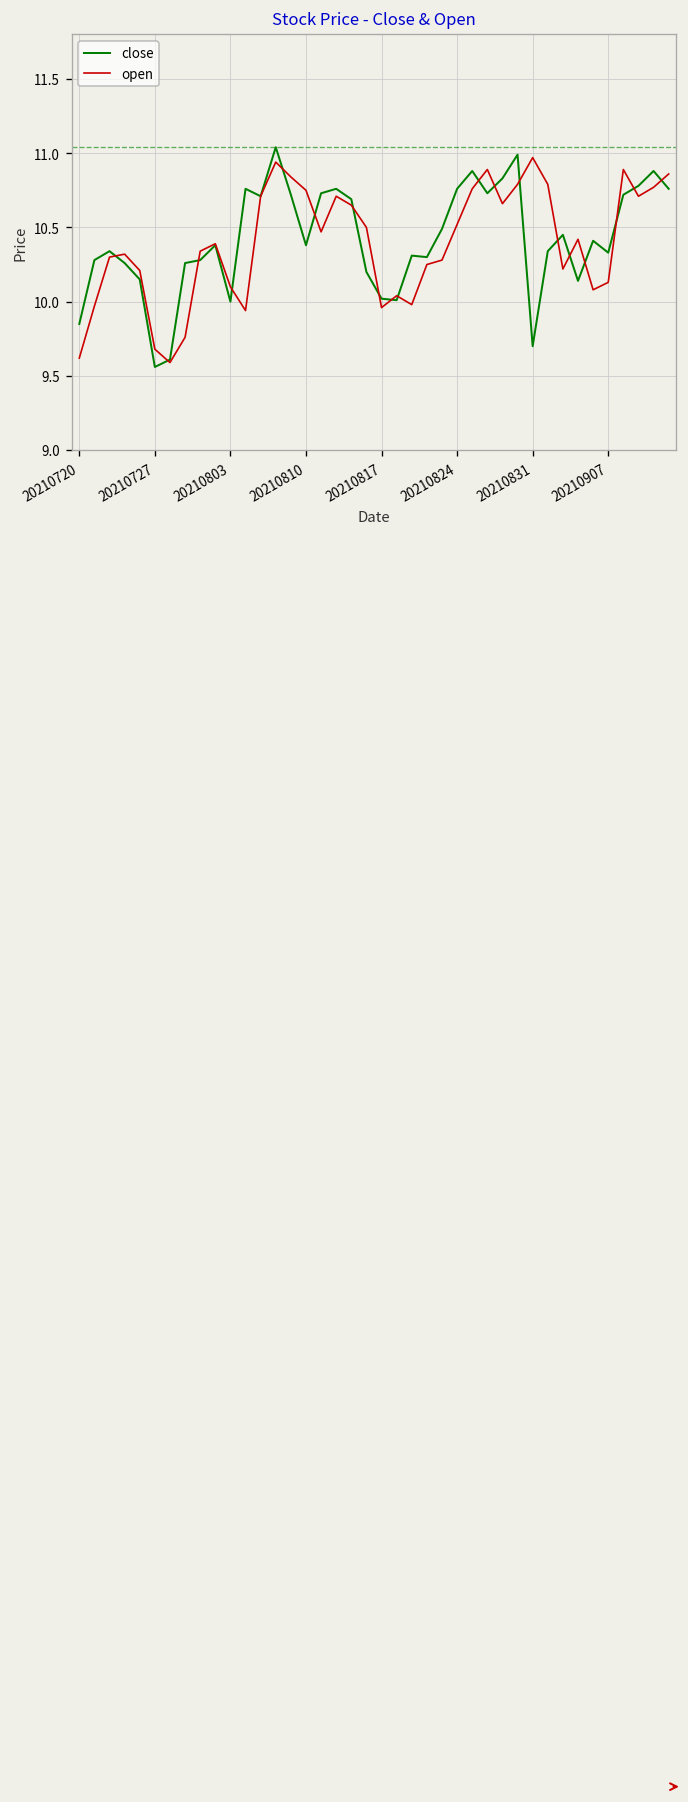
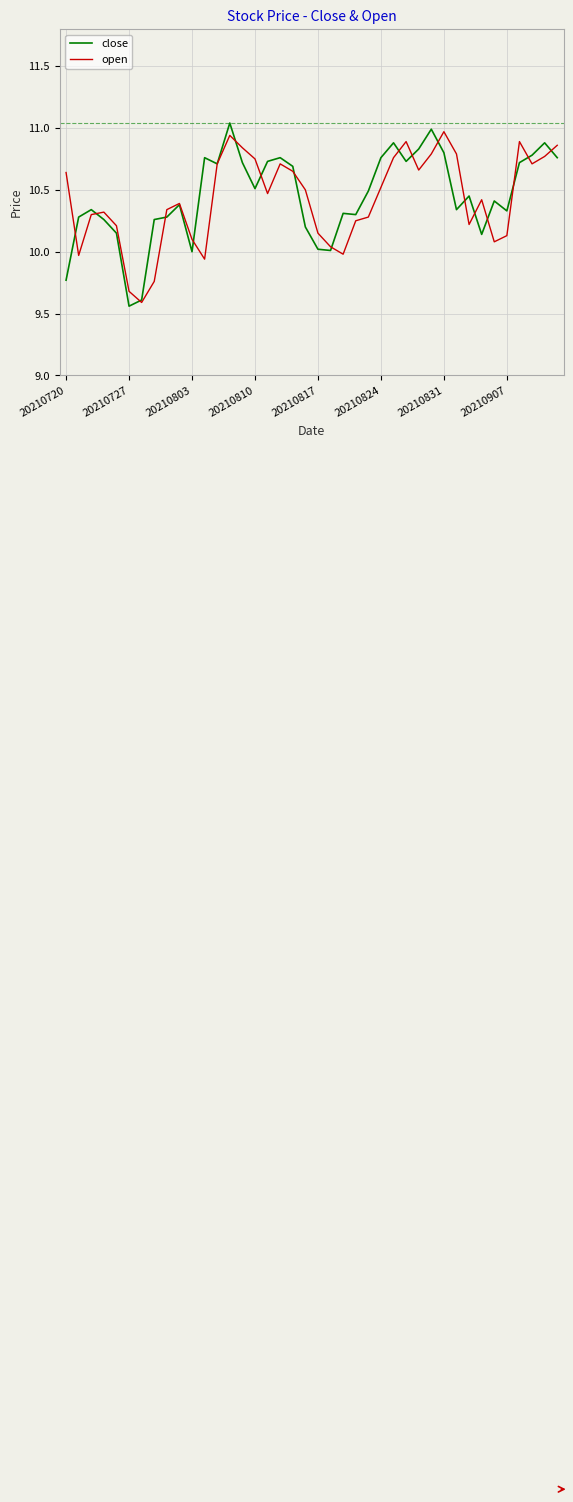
close, 20210720: 9.85 -> 9.77
open, 20210720: 9.62 -> 10.64
close, 20210810: 10.38 -> 10.51
open, 20210817: 9.96 -> 10.15
close, 20210831: 9.7 -> 10.8
